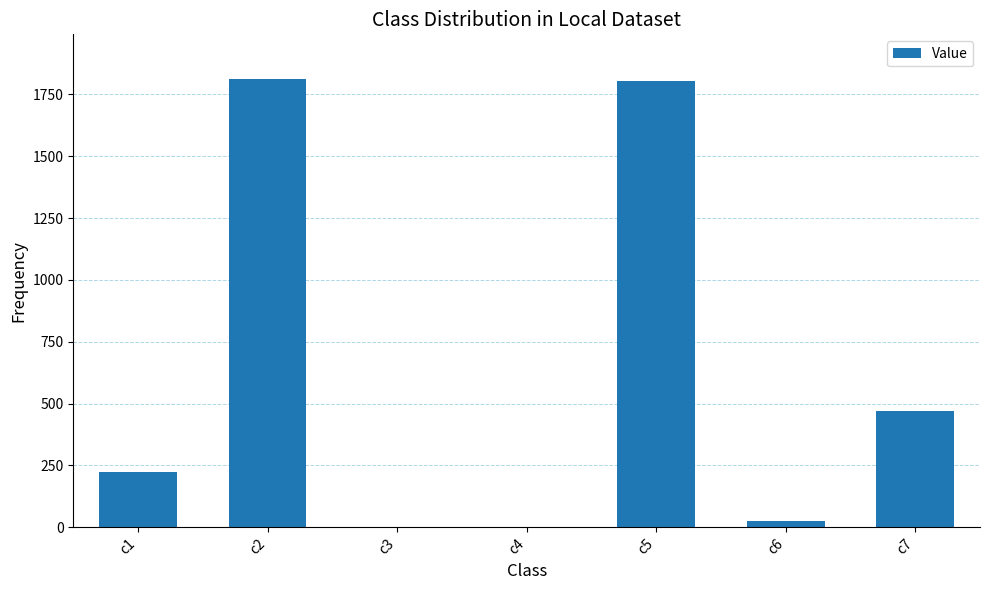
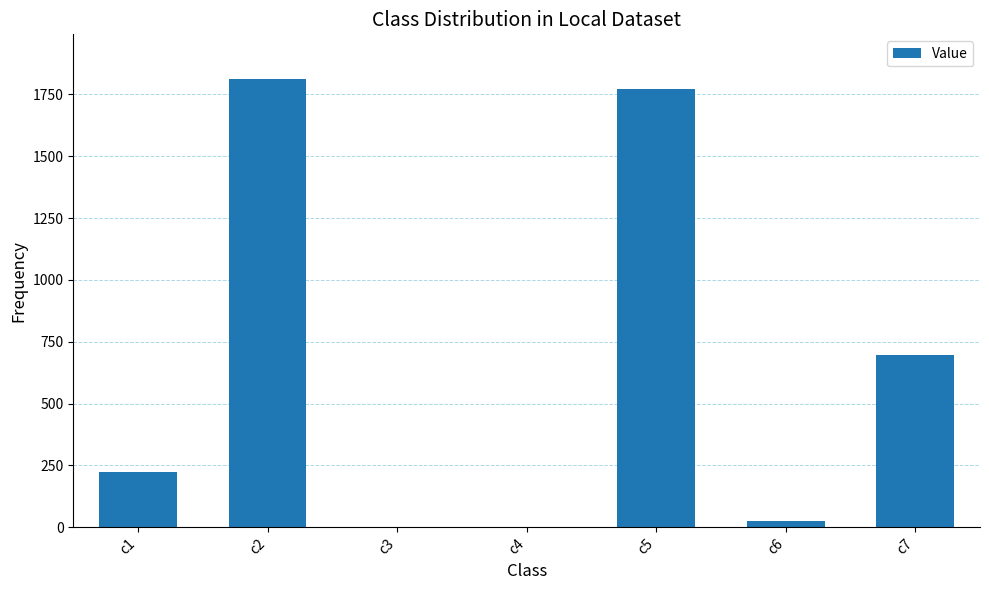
c5: 1800 -> 1770
c7: 470 -> 700
